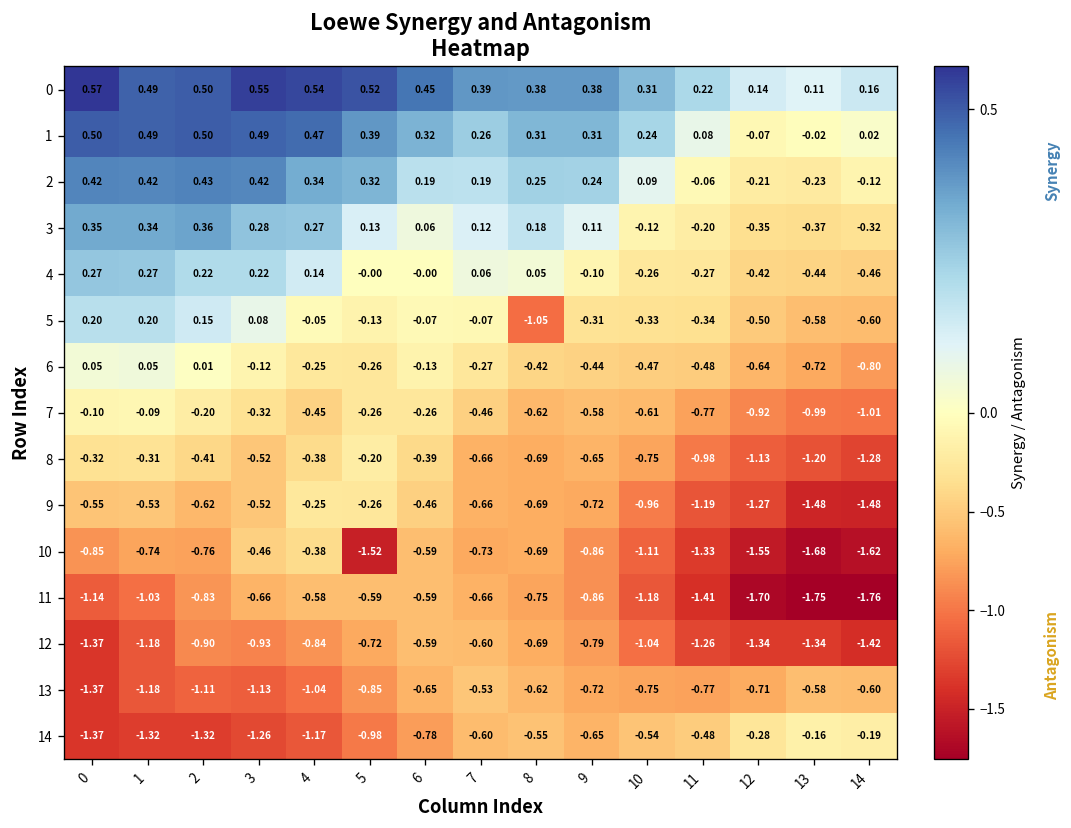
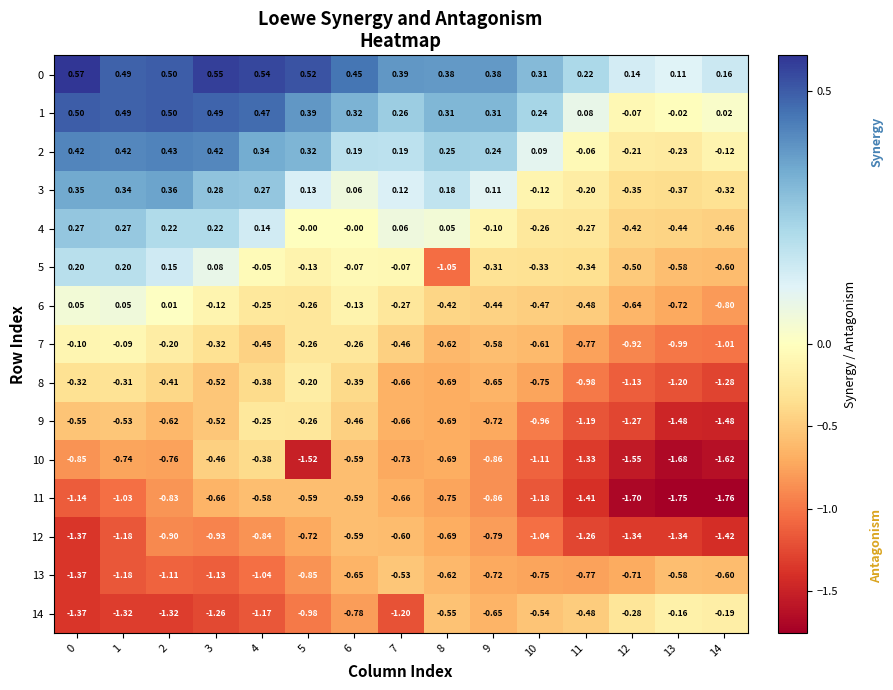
14, 7: -0.60 -> -1.20
